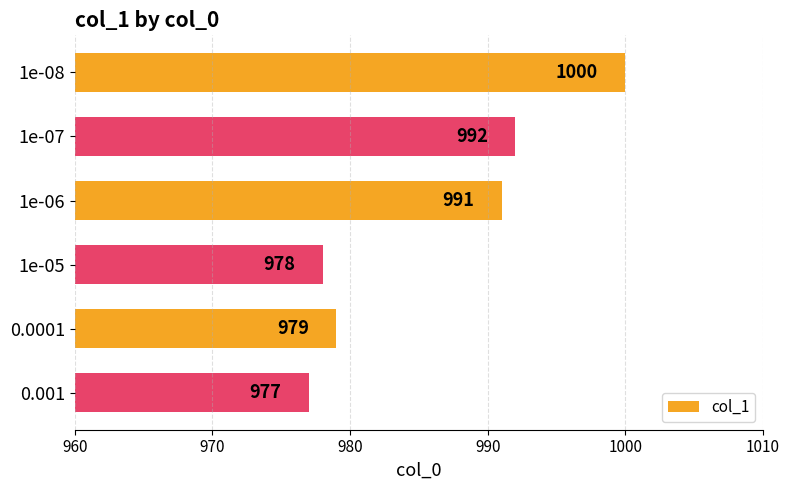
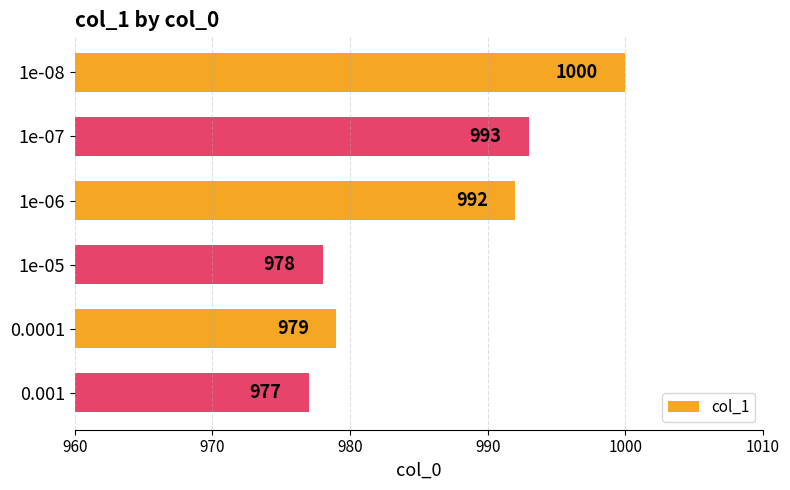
1e-07: 992 -> 993
1e-06: 991 -> 992
